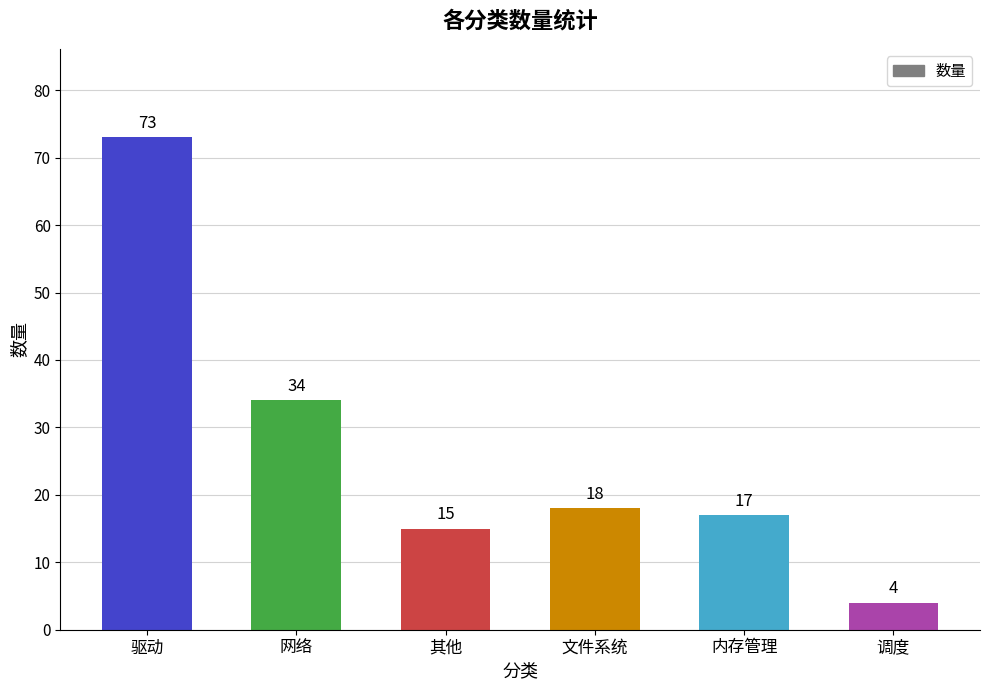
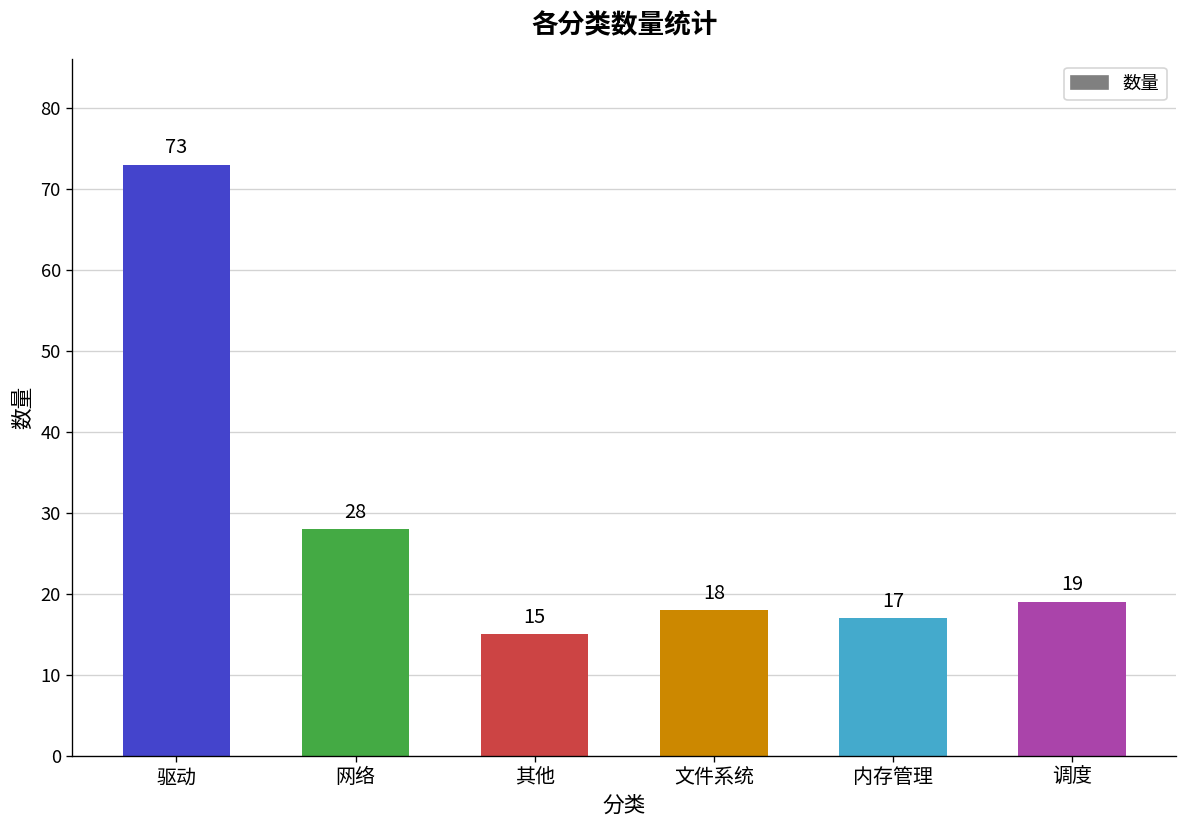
网络: 34 -> 28
调度: 4 -> 19
